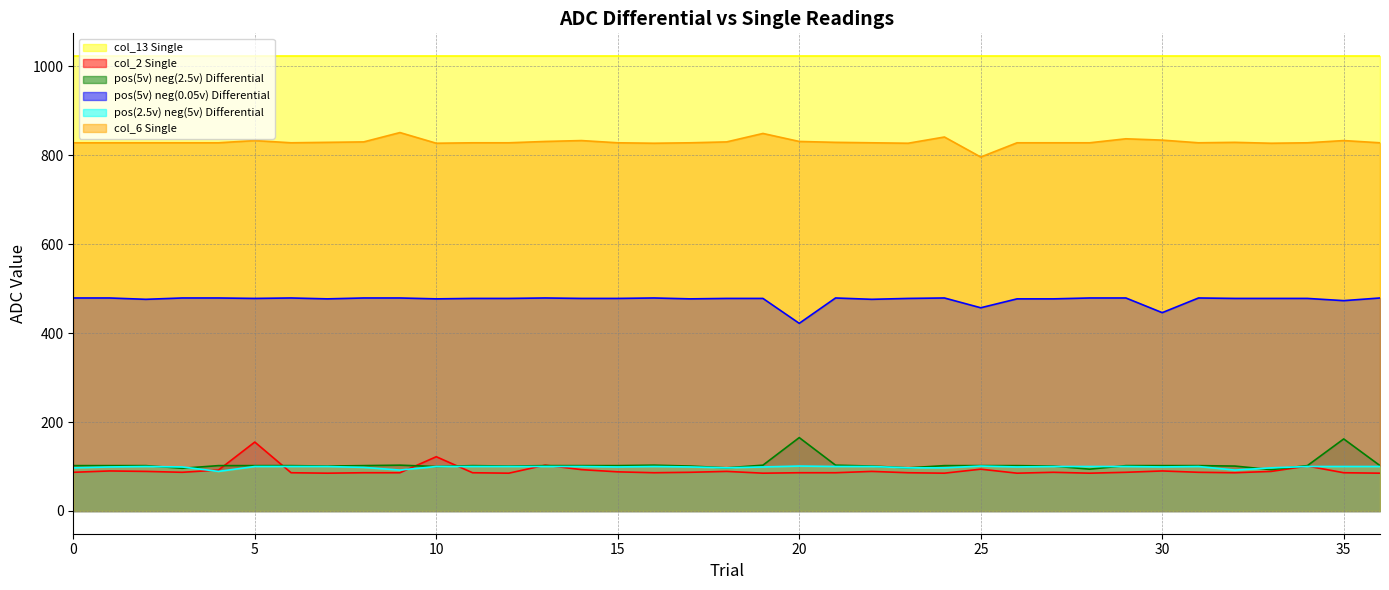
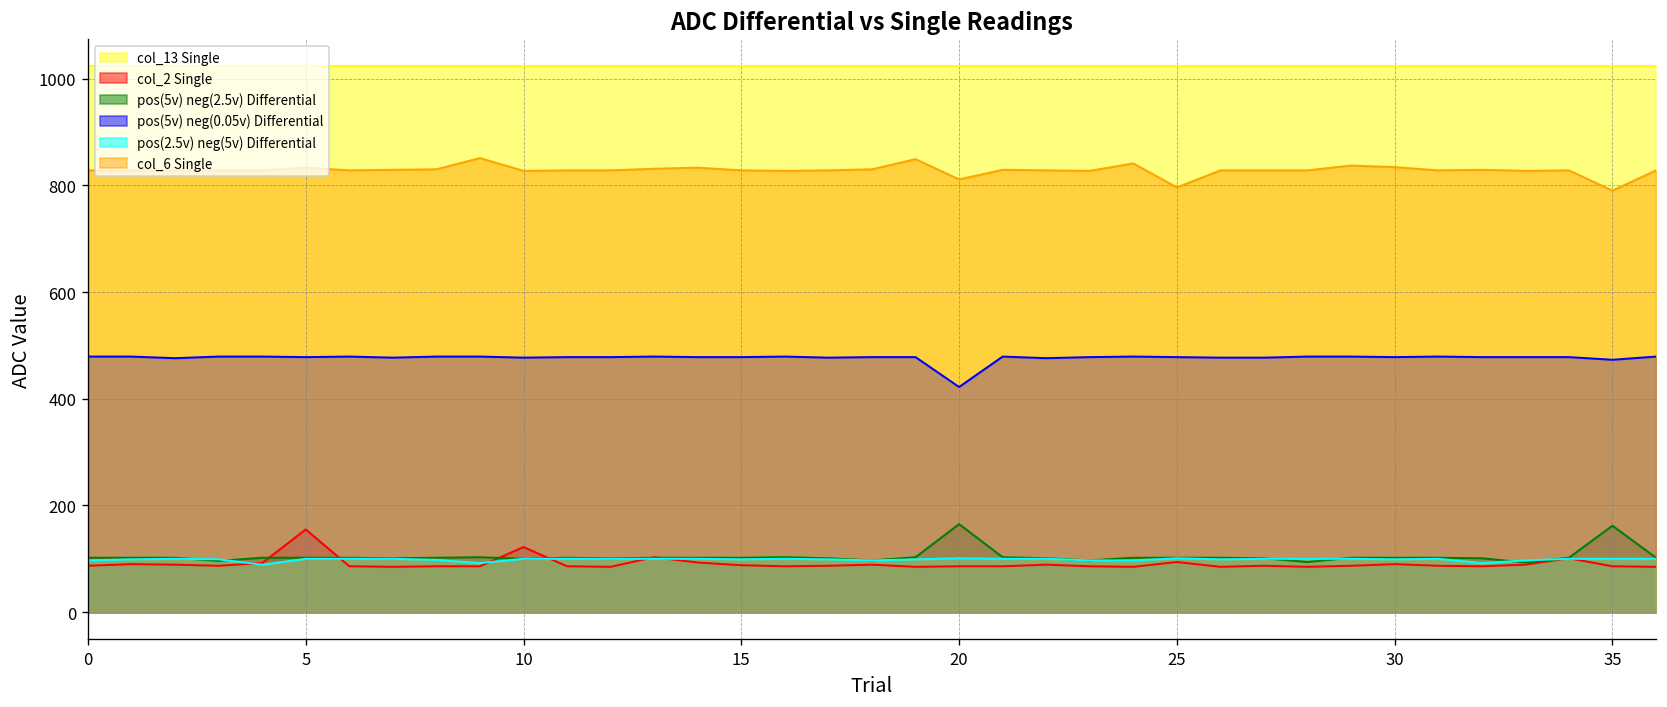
col_6 Single, 20: 830 -> 810
pos(5v) neg(0.05v) Differential, 25: 460 -> 480
pos(5v) neg(0.05v) Differential, 30: 450 -> 480
col_6 Single, 35: 830 -> 790
